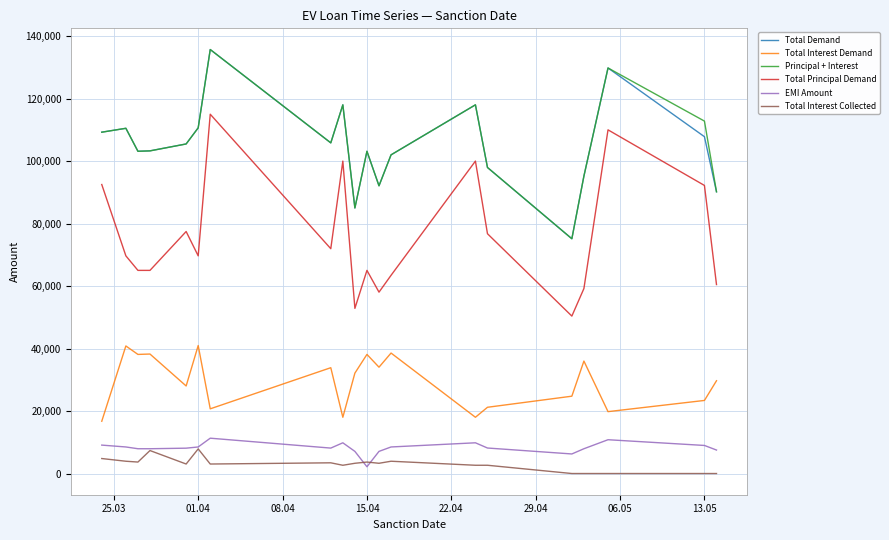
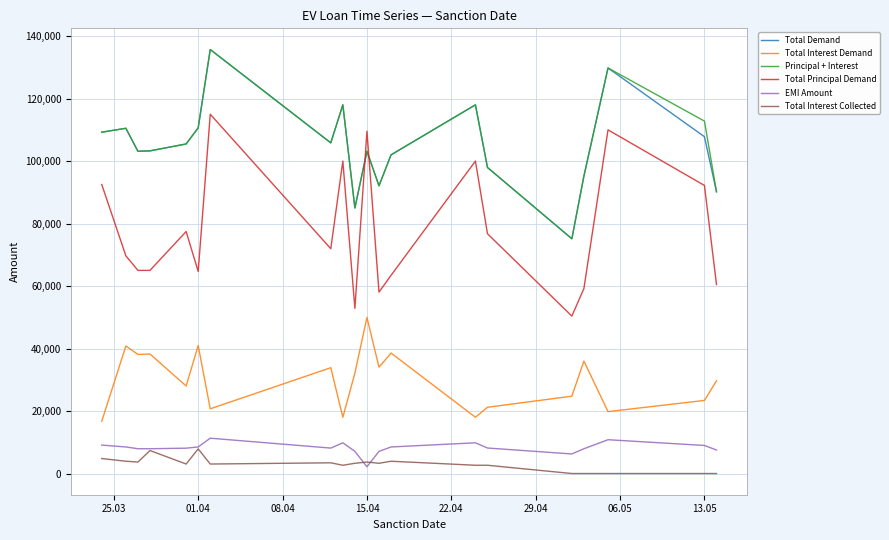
Total Principal Demand, 01.04: 70,000 -> 65,000
Total Interest Demand, 15.04: 38,000 -> 50,000
Total Principal Demand, 15.04: 65,000 -> 110,000
